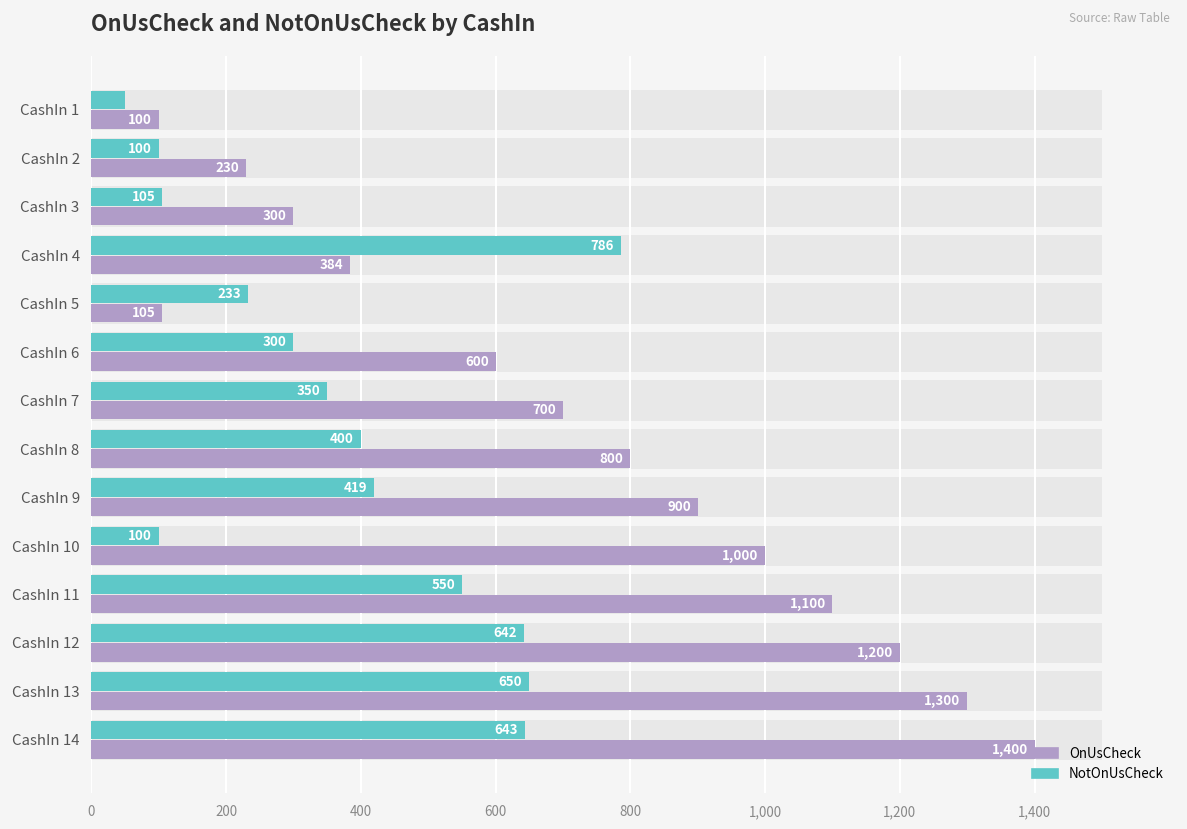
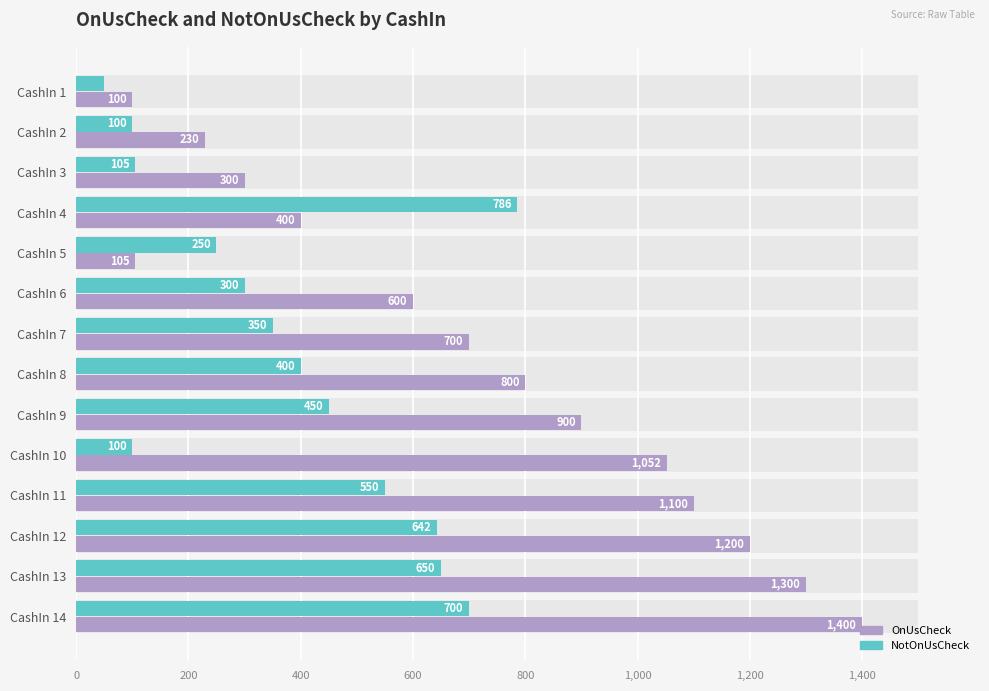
OnUsCheck, CashIn 4: 384 -> 400
NotOnUsCheck, CashIn 5: 233 -> 250
NotOnUsCheck, CashIn 9: 419 -> 450
OnUsCheck, CashIn 10: 1,000 -> 1,052
NotOnUsCheck, CashIn 14: 643 -> 700
